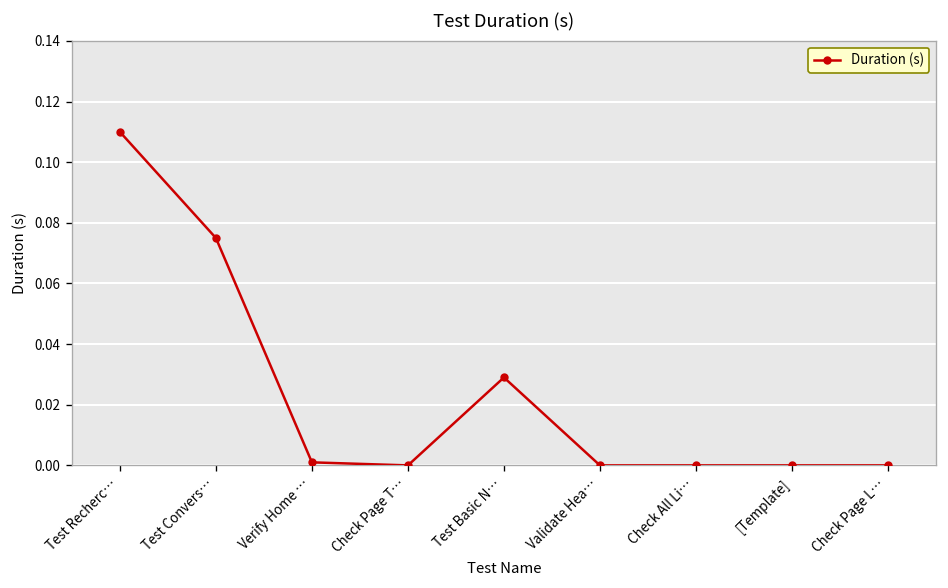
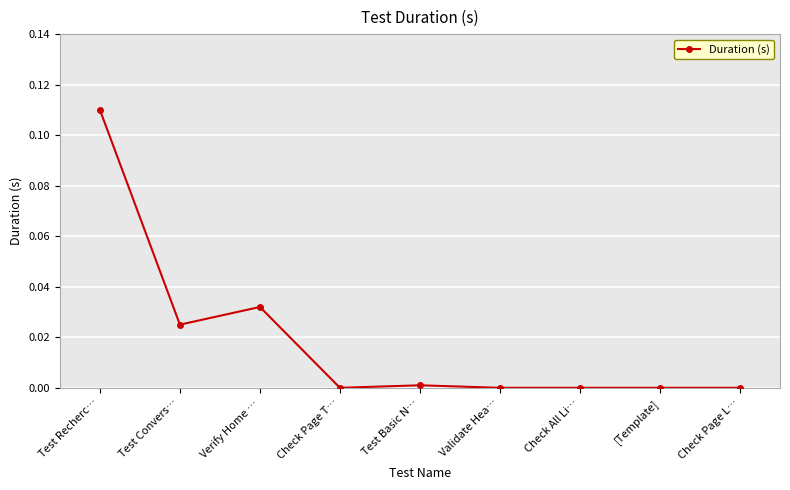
Test Convers…: 0.075 -> 0.025
Verify Home …: 0.001 -> 0.032
Test Basic N…: 0.029 -> 0.001
